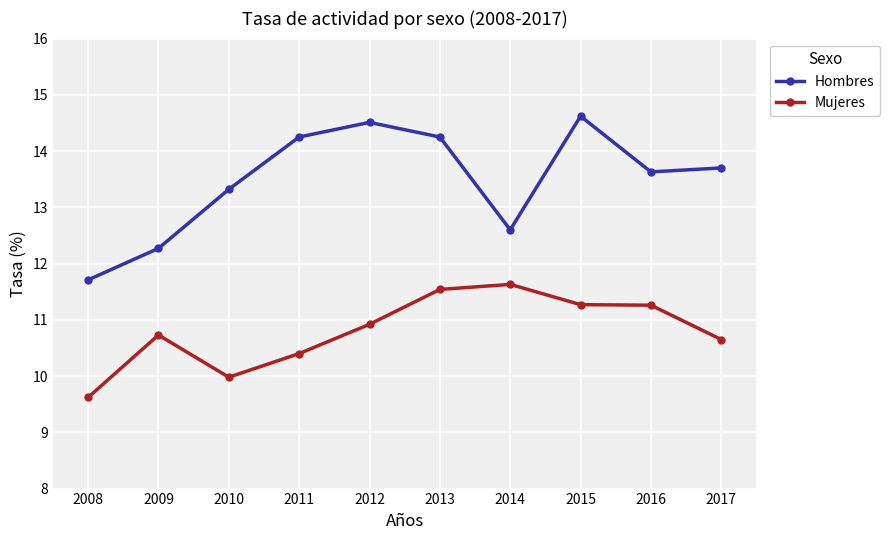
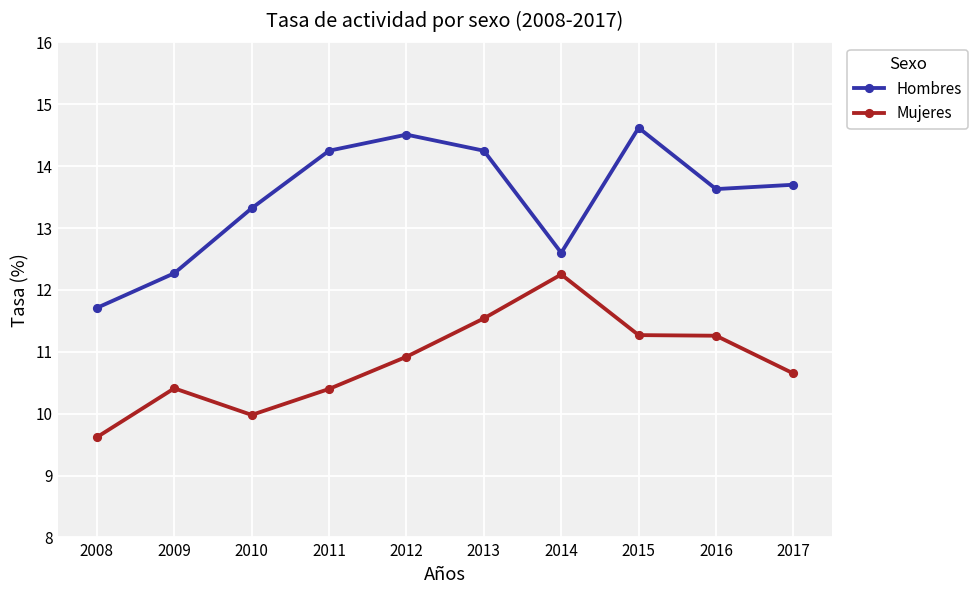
Mujeres, 2009: 10.7 -> 10.4
Mujeres, 2014: 11.6 -> 12.3
